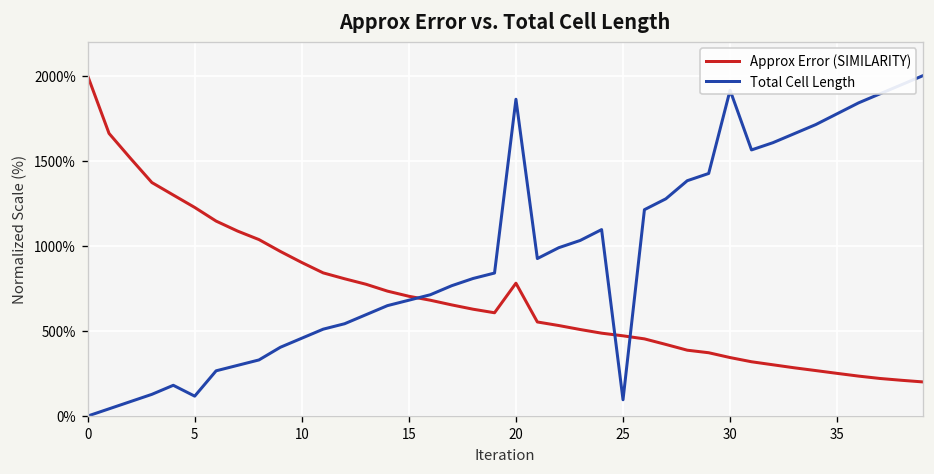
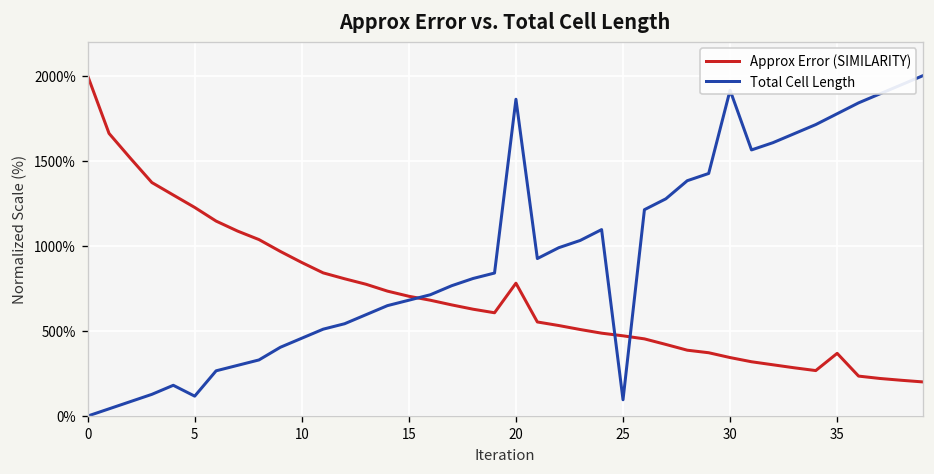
Approx Error (SIMILARITY), 35: 250% -> 370%
